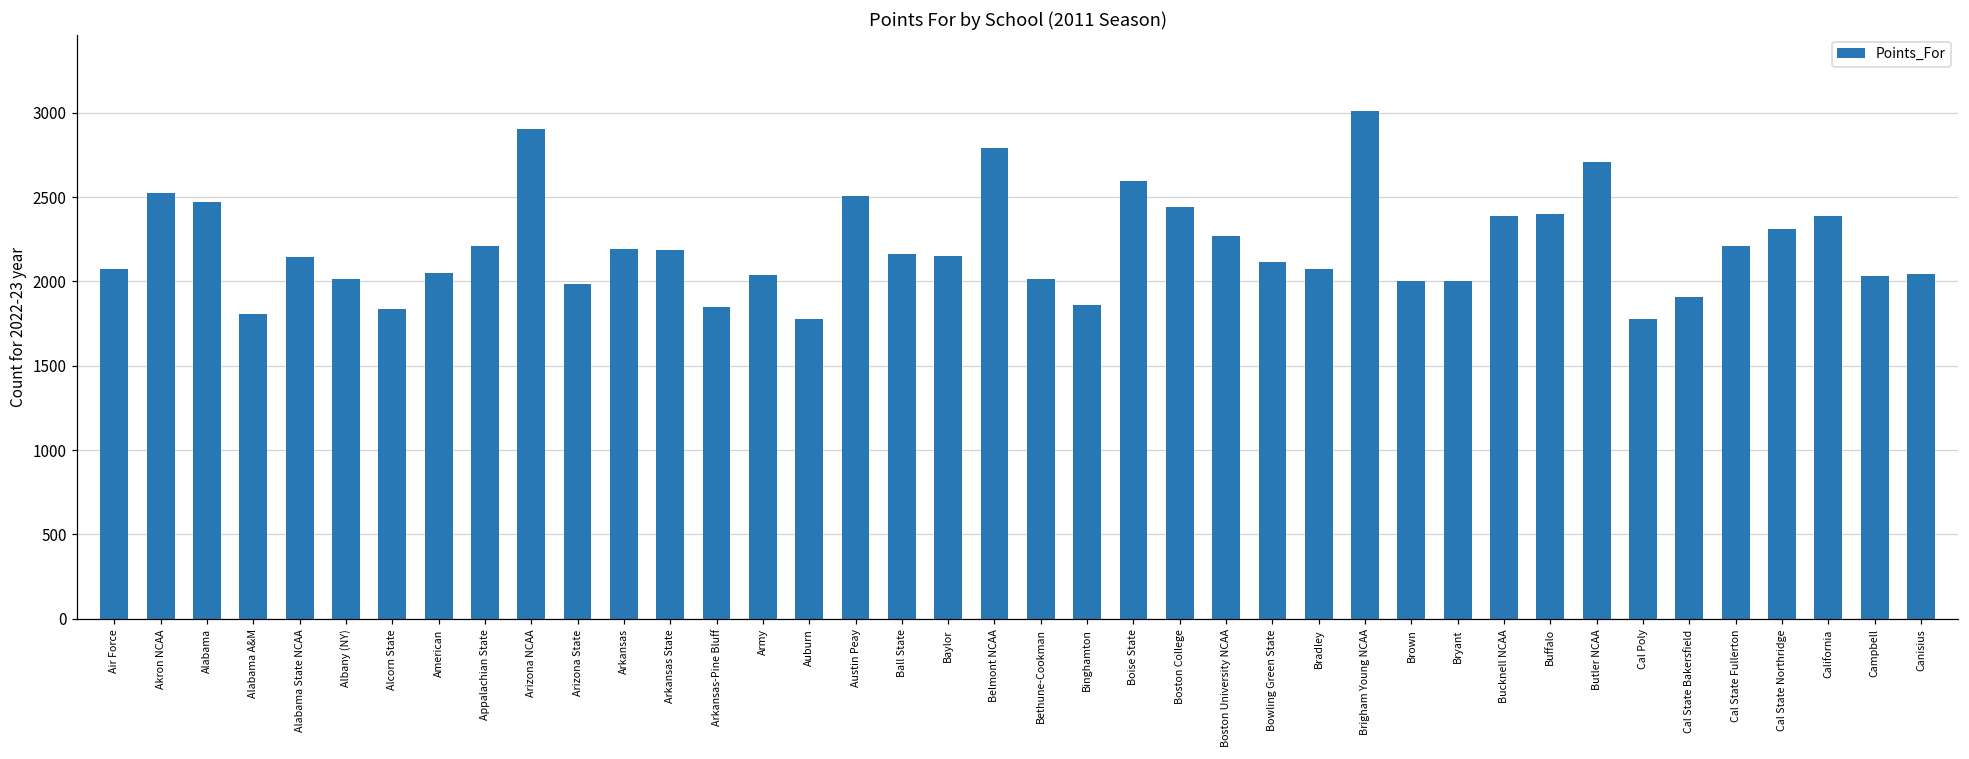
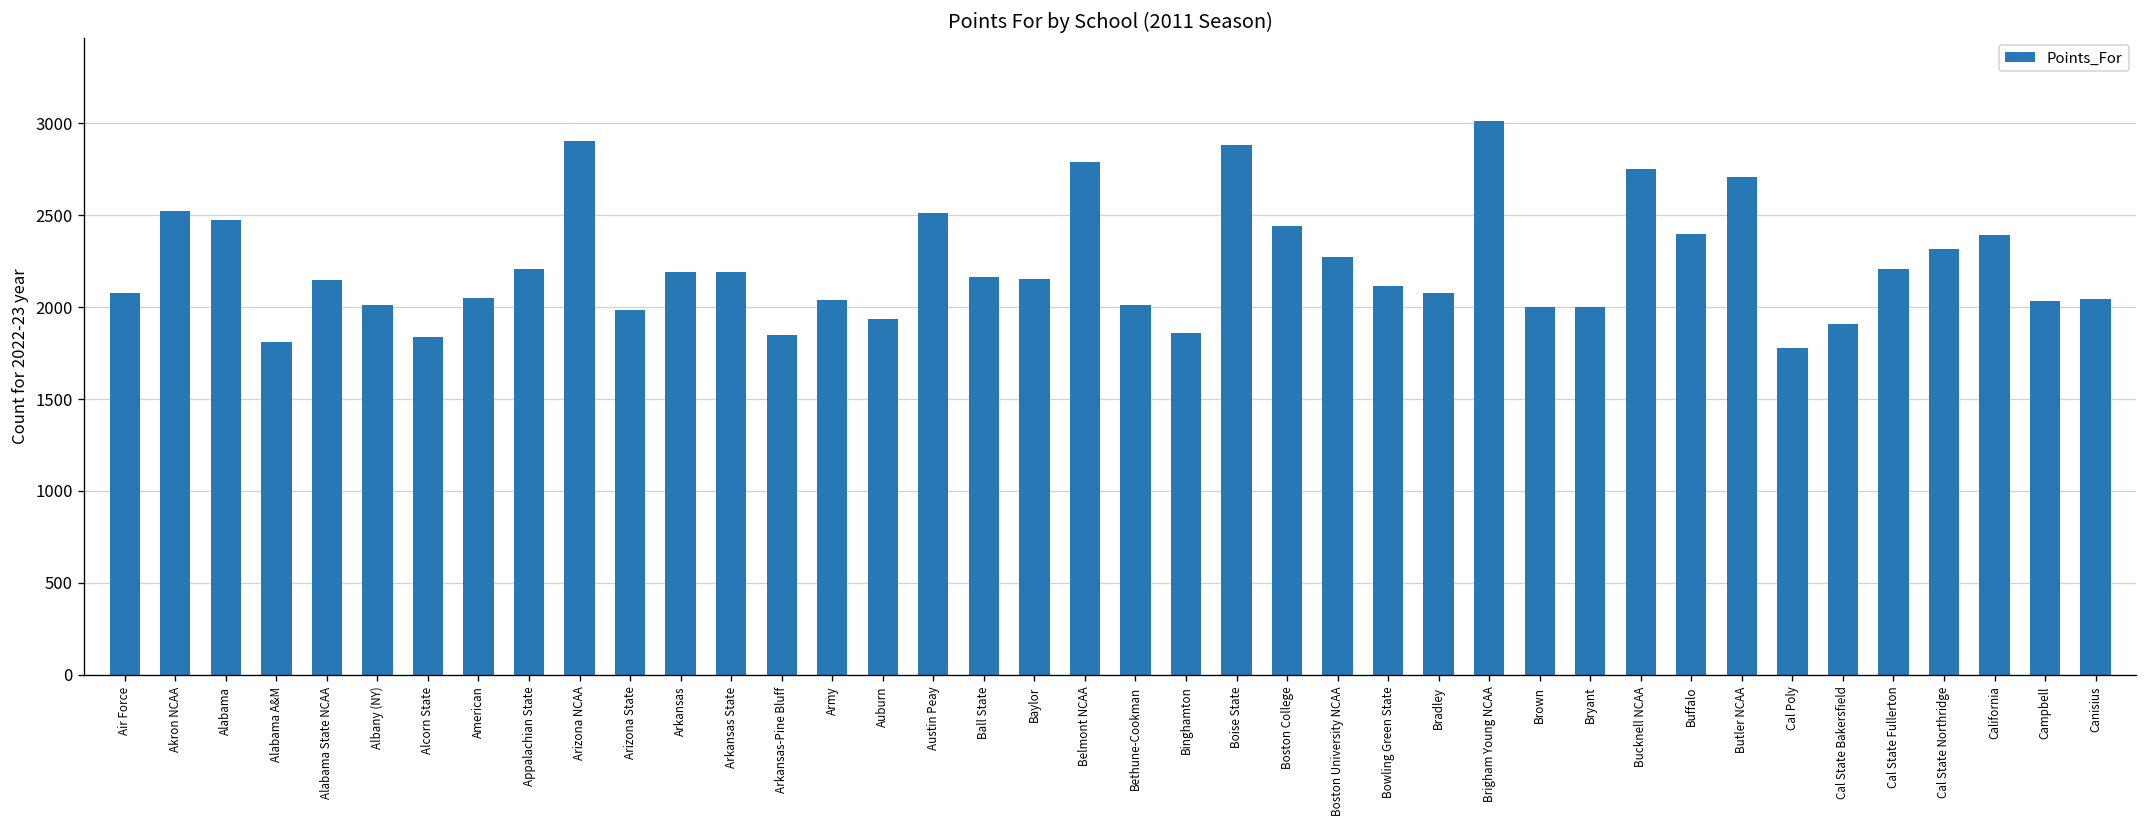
Auburn: 1780 -> 1930
Boise State: 2590 -> 2880
Bucknell NCAA: 2390 -> 2750
